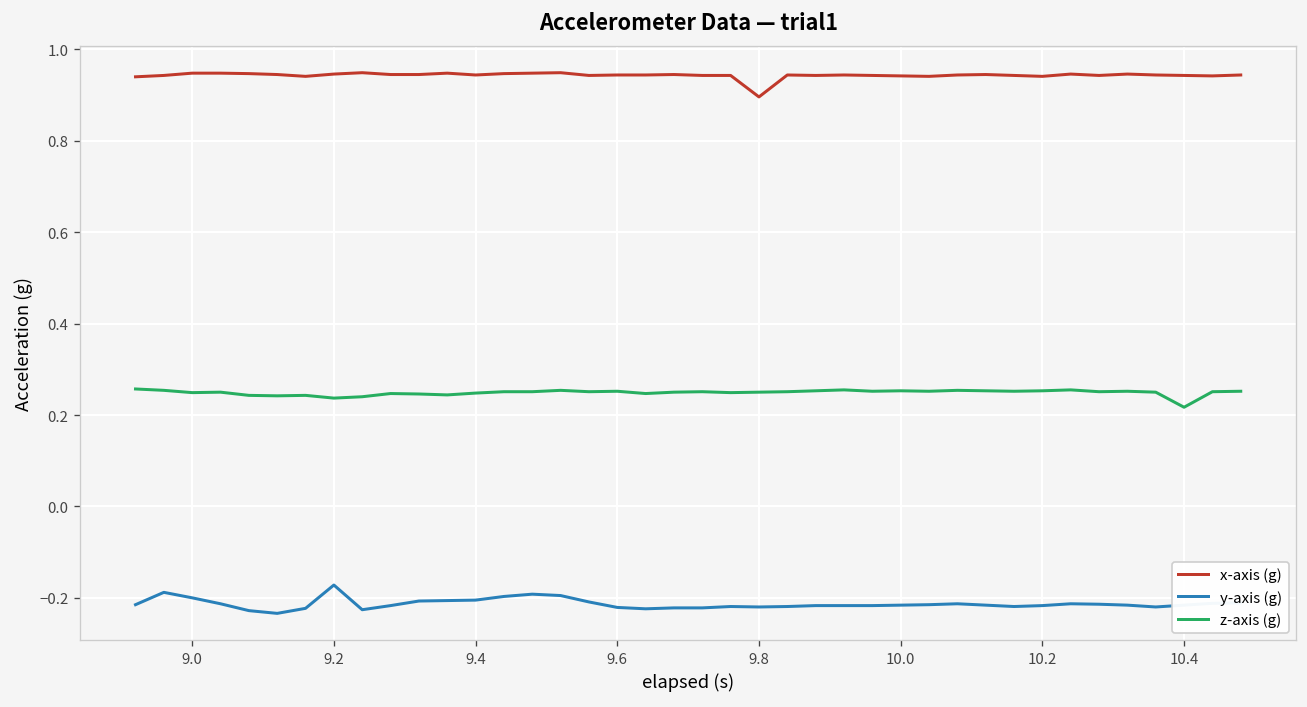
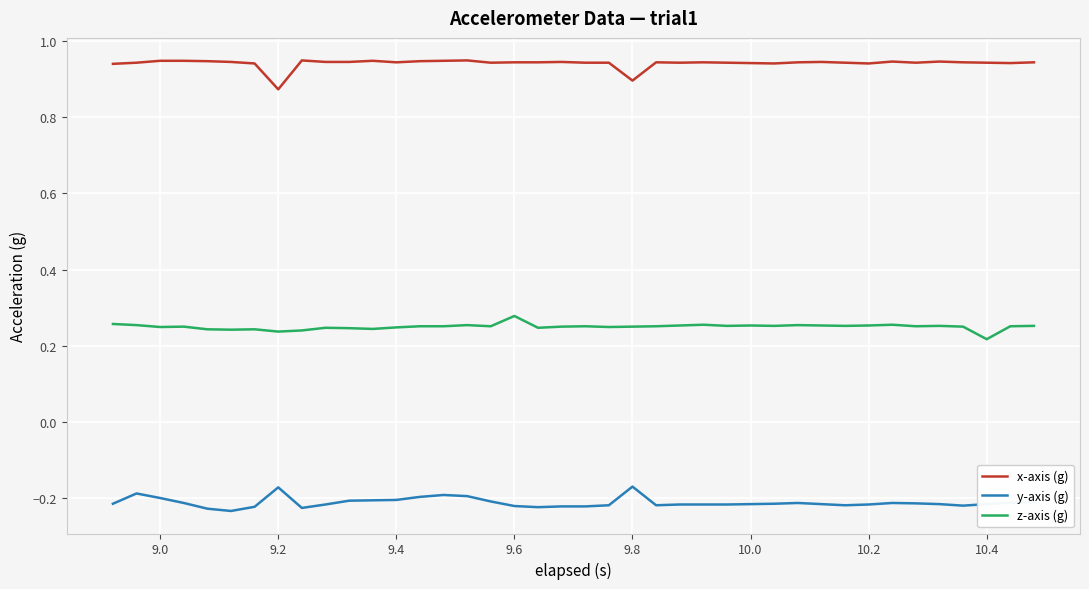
x-axis (g), 9.2: 0.95 -> 0.87
z-axis (g), 9.6: 0.25 -> 0.28
y-axis (g), 9.8: -0.22 -> -0.17
